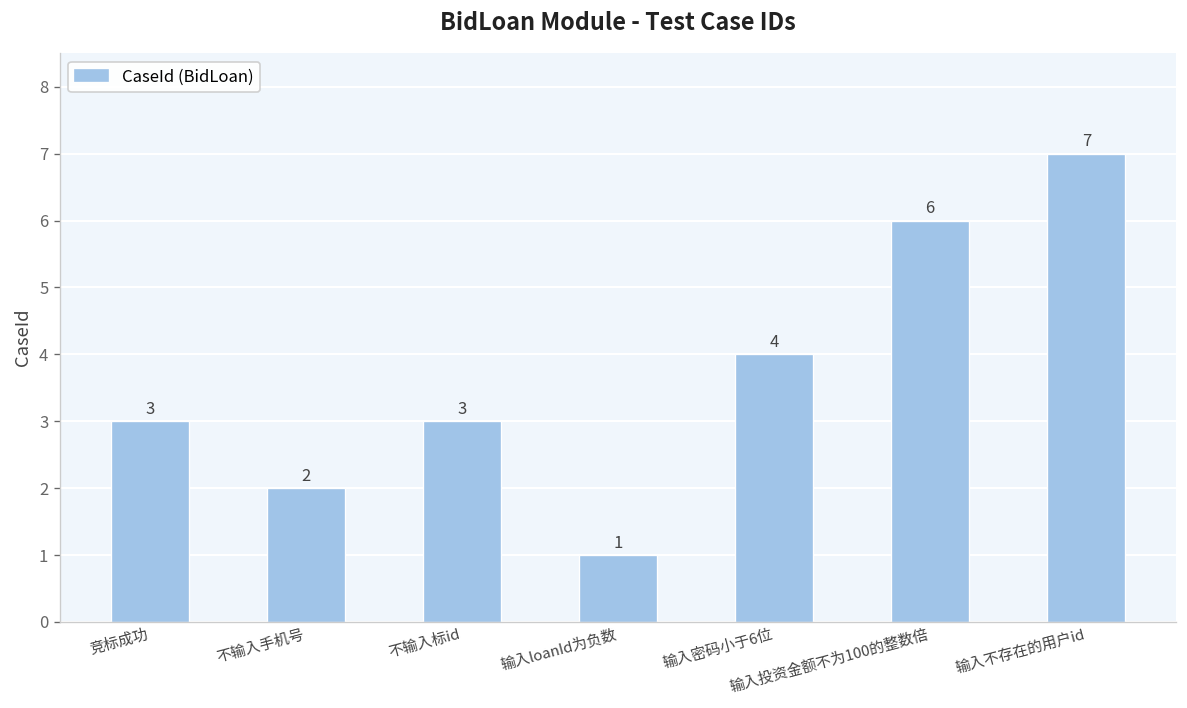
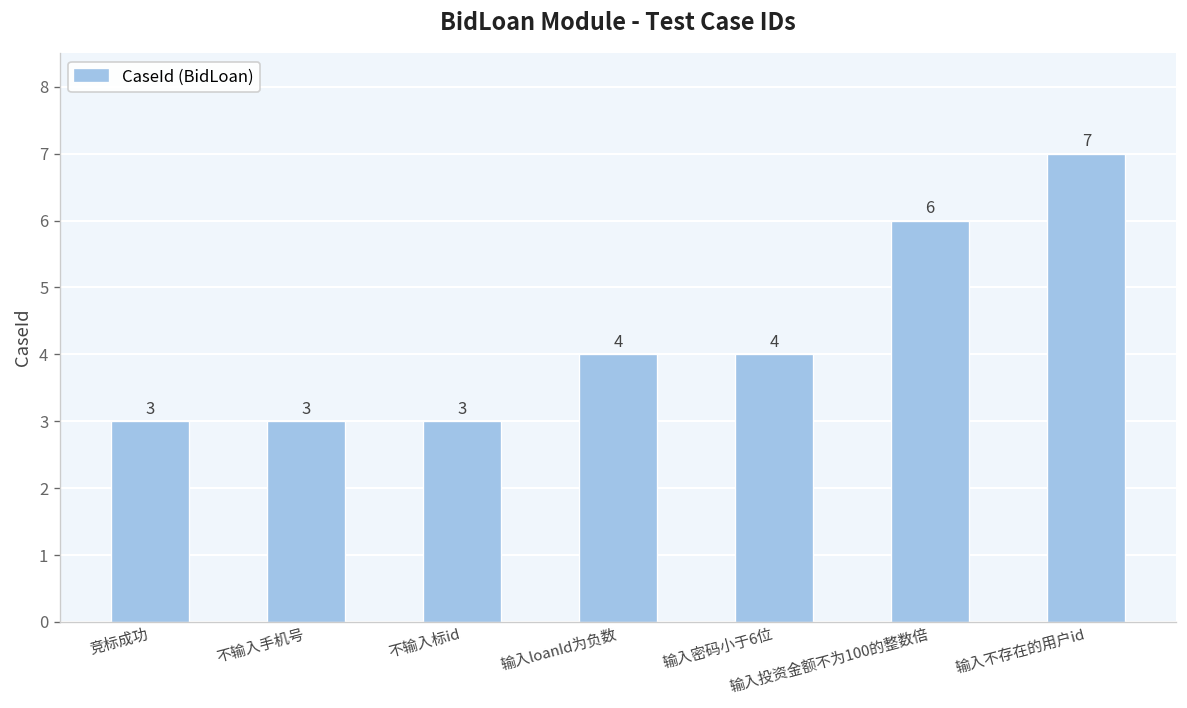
不输入手机号: 2 -> 3
输入loanId为负数: 1 -> 4
